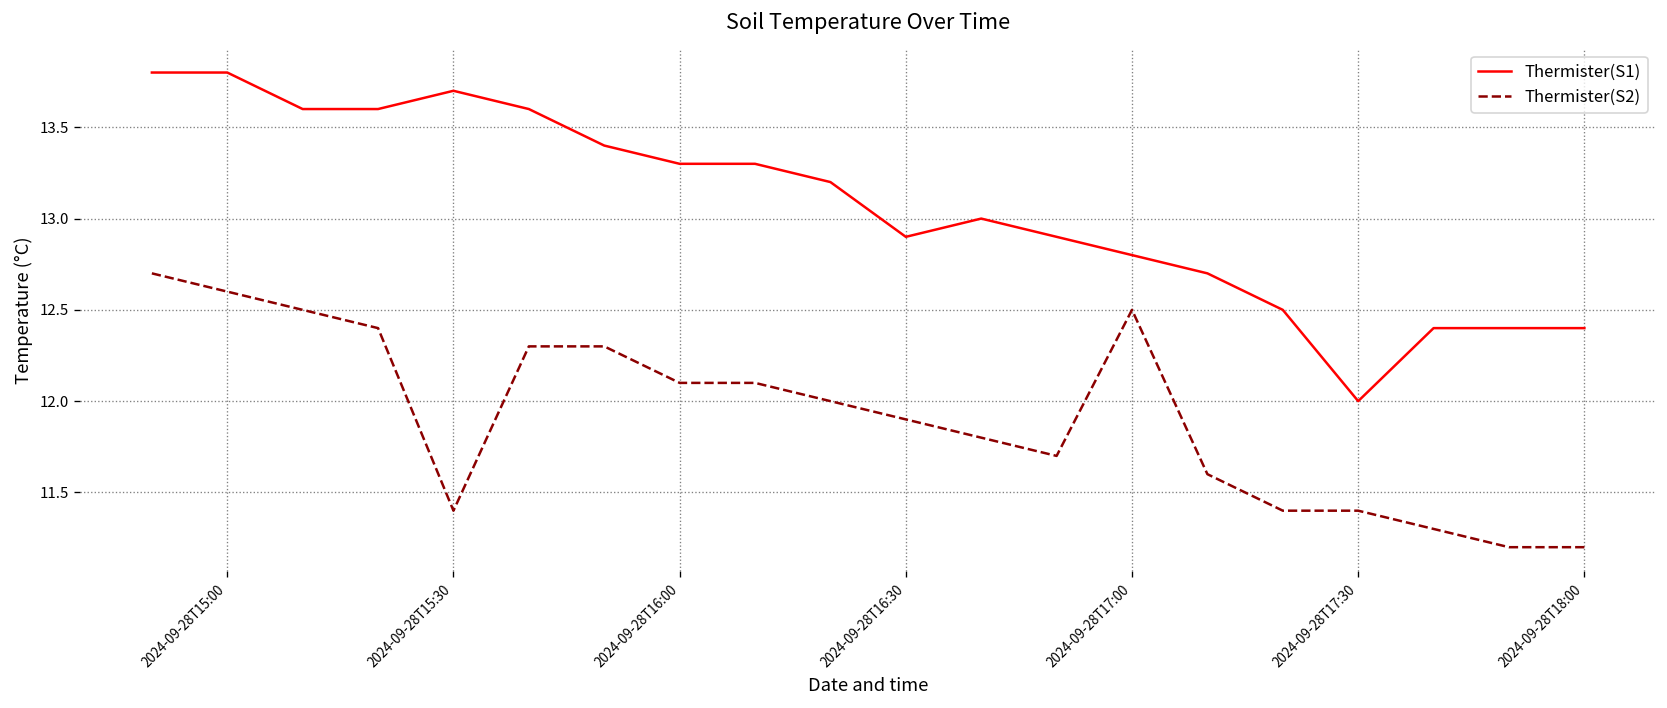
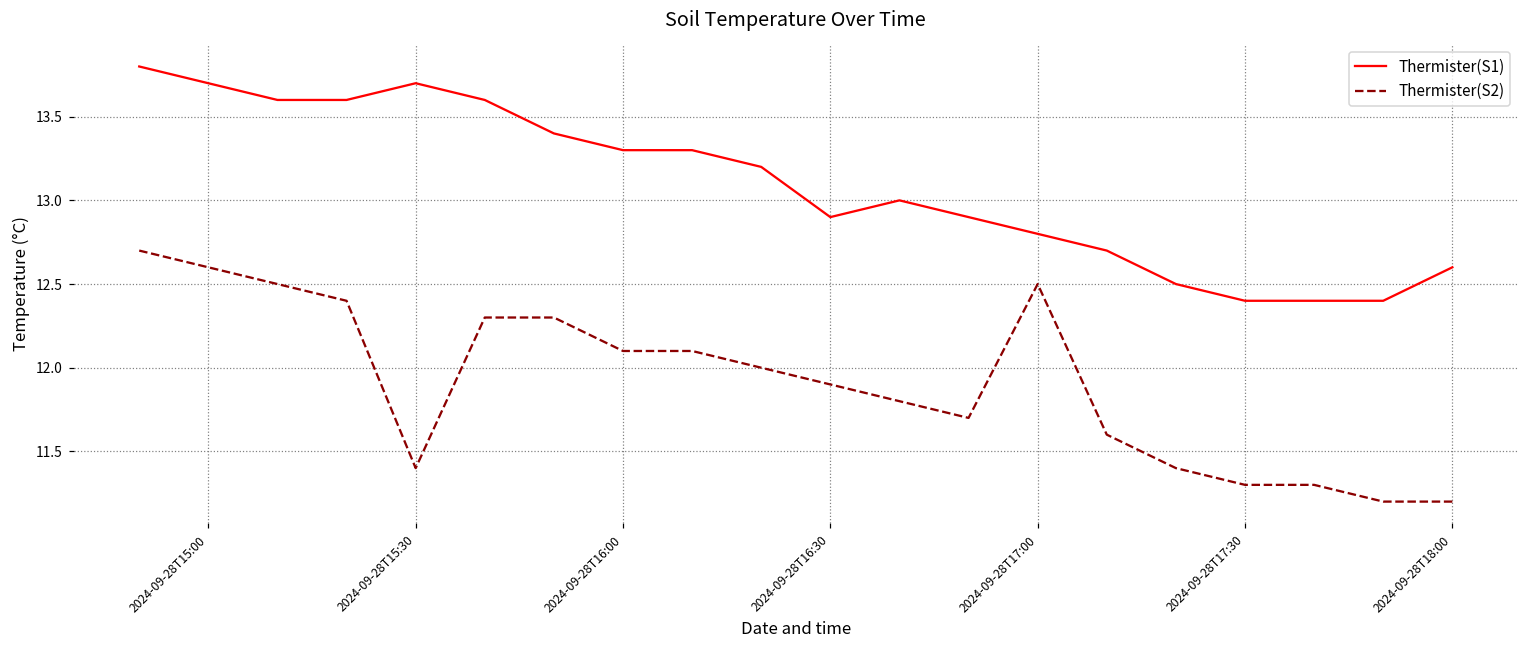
Thermister(S1), 2024-09-28T15:00: 13.8 -> 13.7
Thermister(S1), 2024-09-28T17:30: 12.0 -> 12.4
Thermister(S2), 2024-09-28T17:30: 11.4 -> 11.3
Thermister(S1), 2024-09-28T18:00: 12.4 -> 12.6
